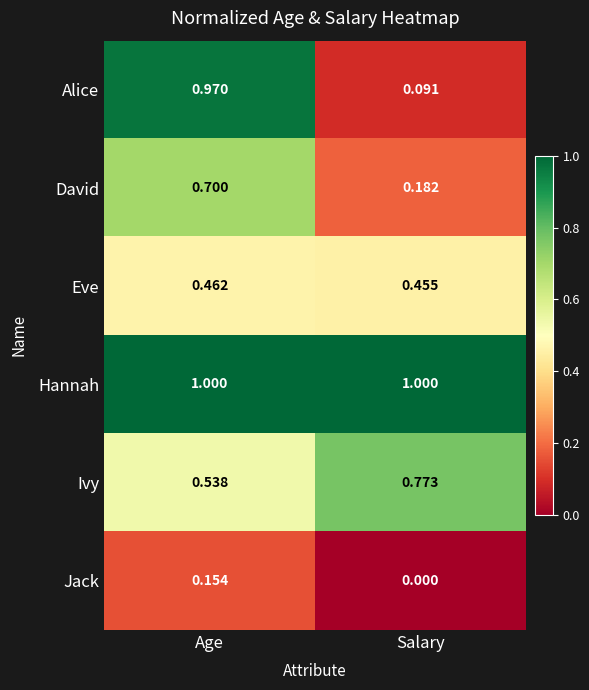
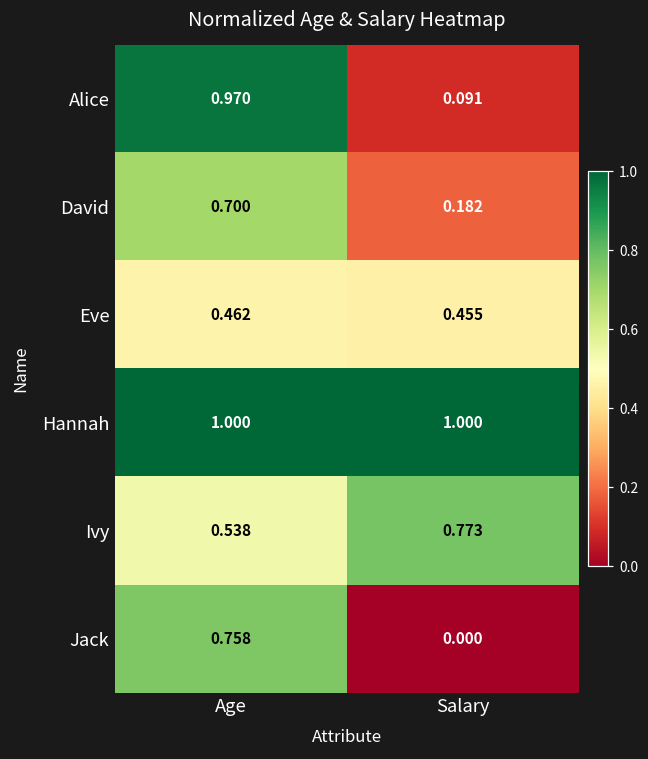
Jack, Age: 0.154 -> 0.758
